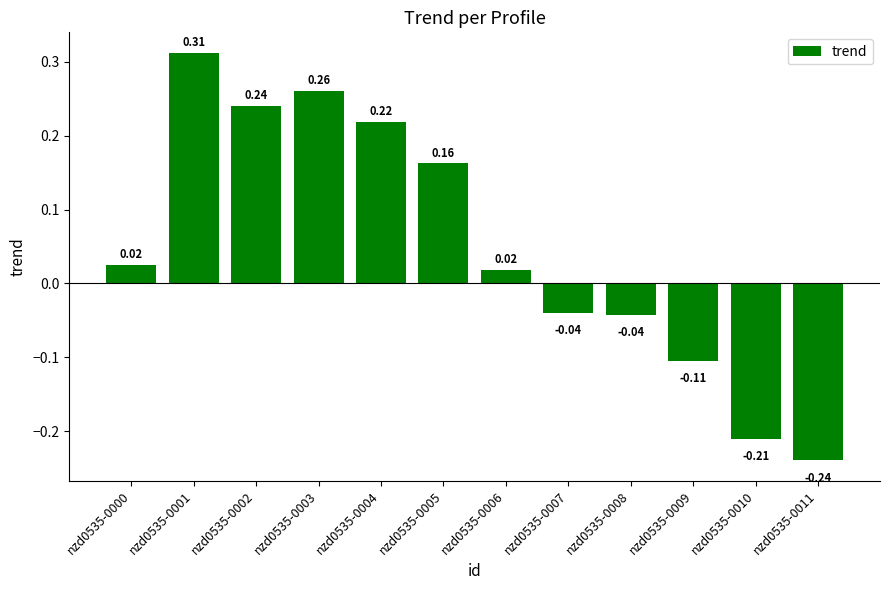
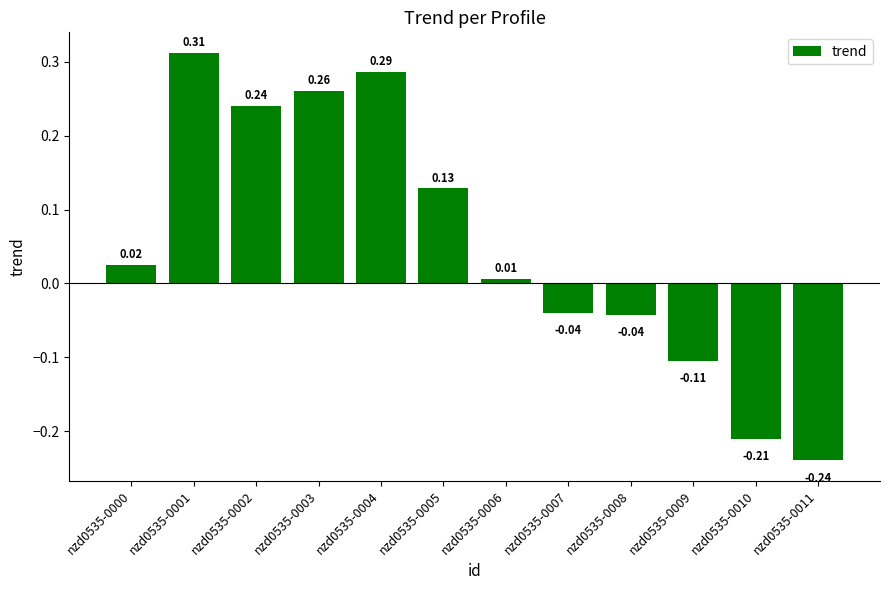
nzd0535-0004: 0.22 -> 0.29
nzd0535-0005: 0.16 -> 0.13
nzd0535-0006: 0.02 -> 0.01
